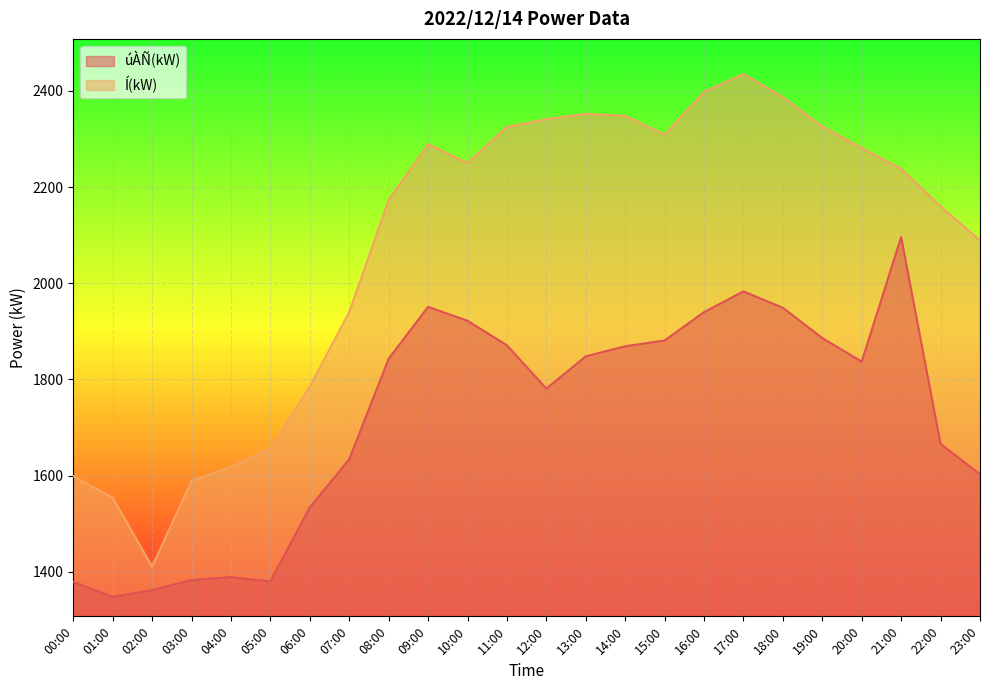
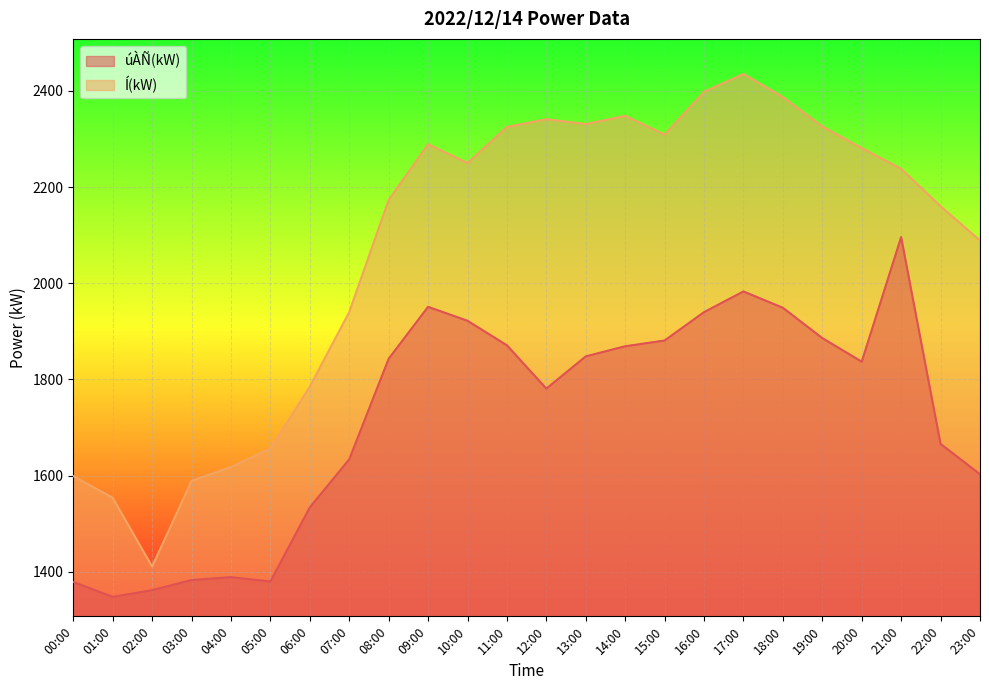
Í(kW), 13:00: 2350 -> 2330
